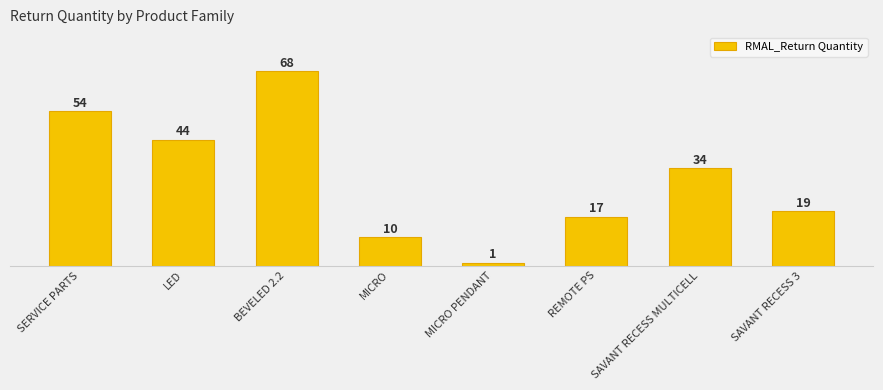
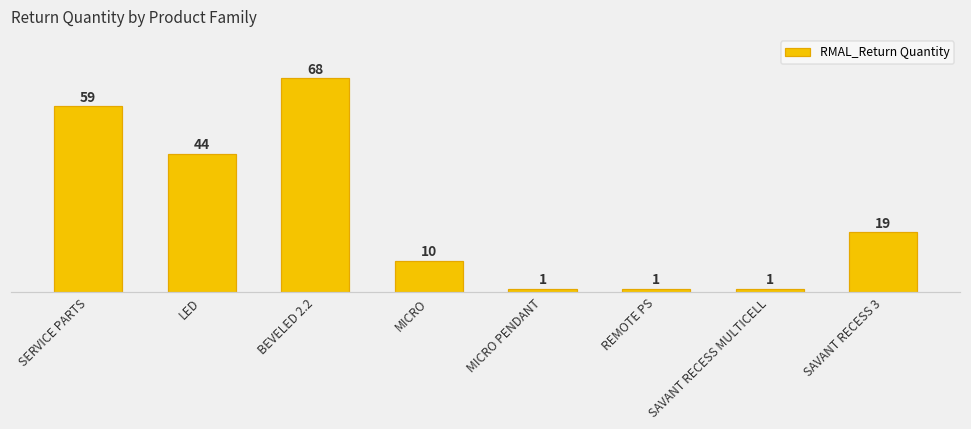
SERVICE PARTS: 54 -> 59
REMOTE PS: 17 -> 1
SAVANT RECESS MULTICELL: 34 -> 1
